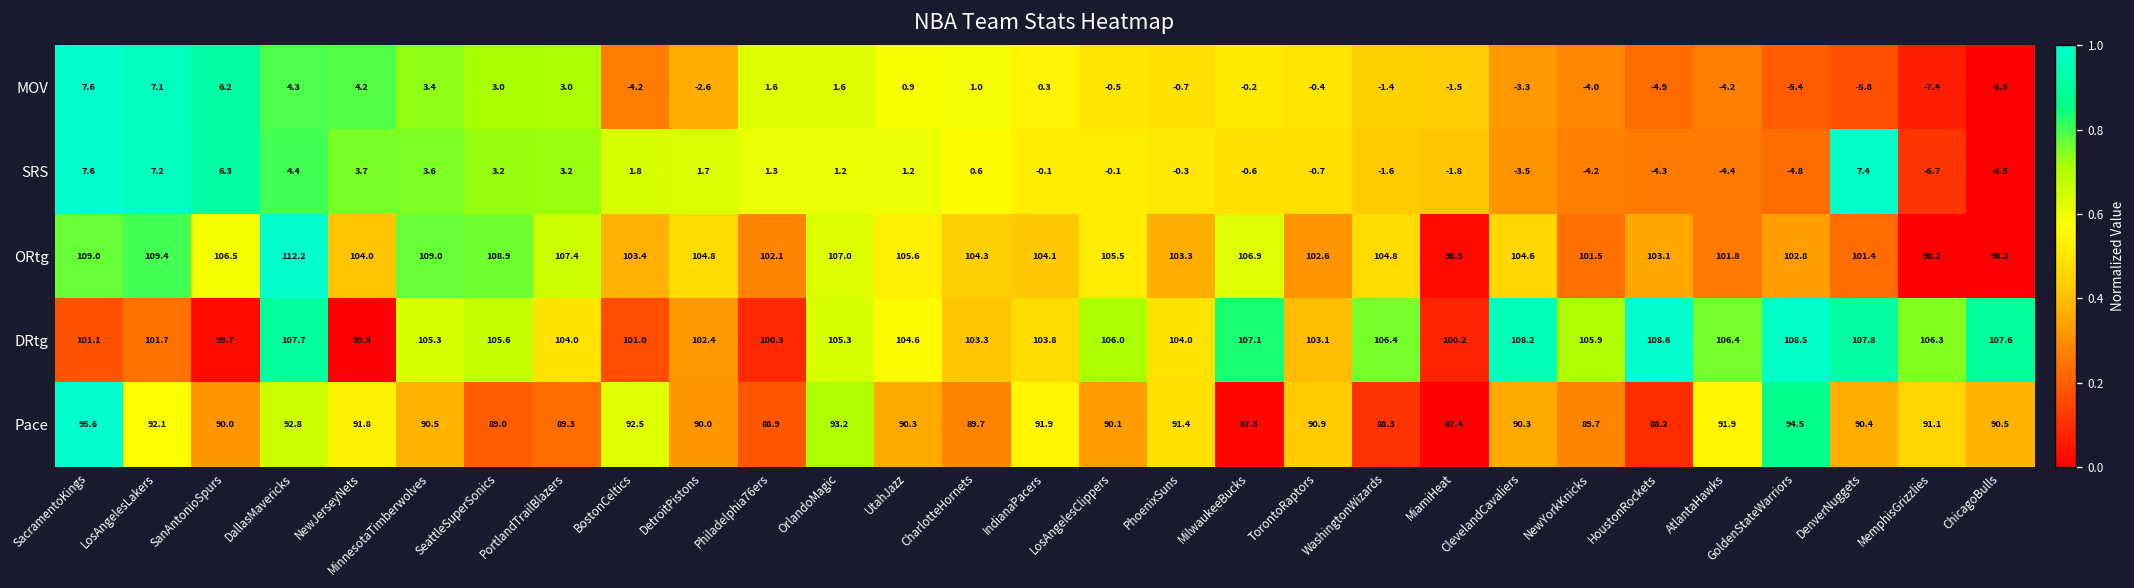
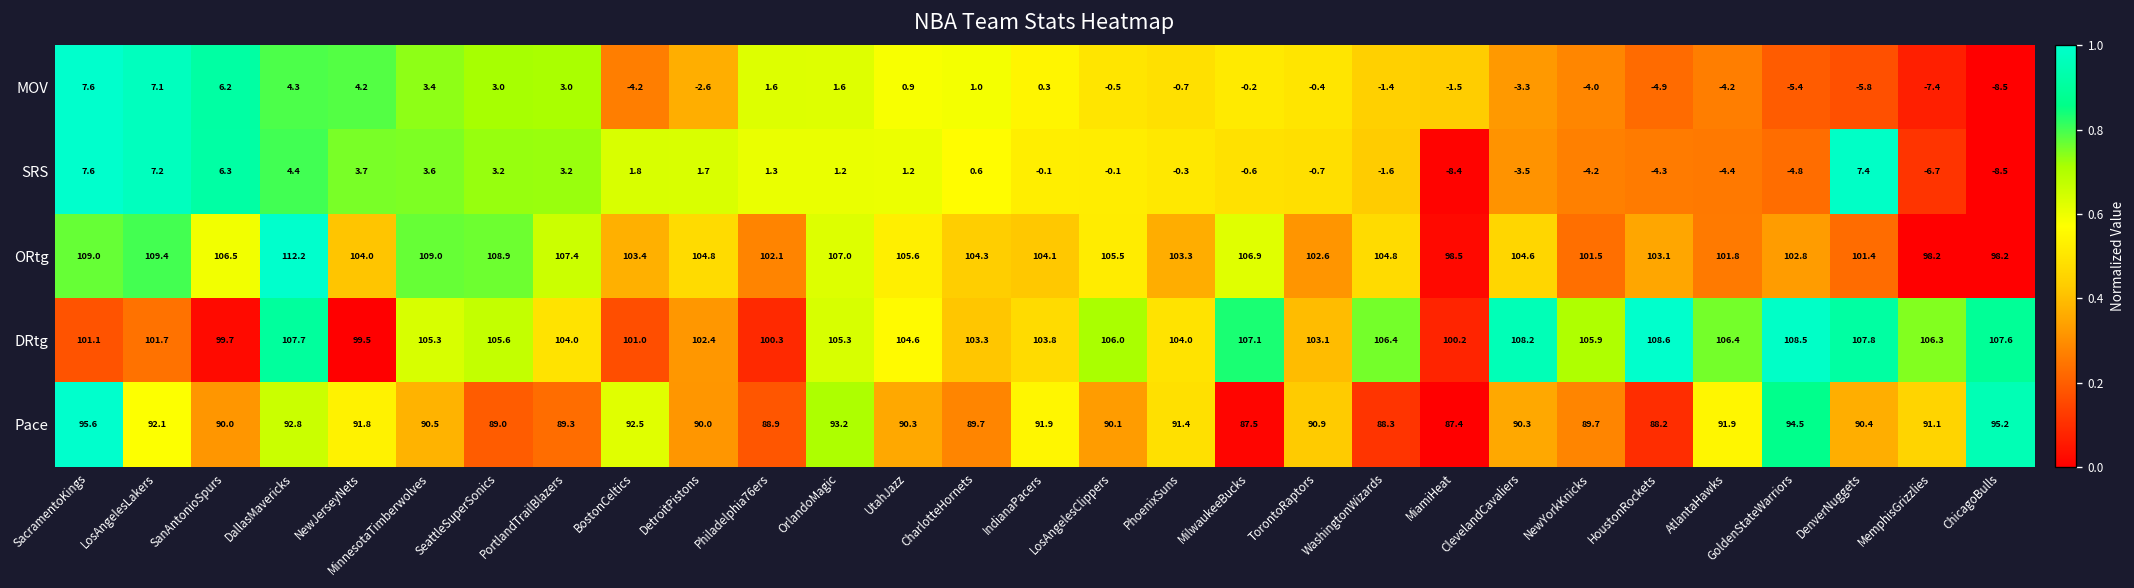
SRS, MiamiHeat: -1.8 -> -8.4
Pace, ChicagoBulls: 90.5 -> 95.2
